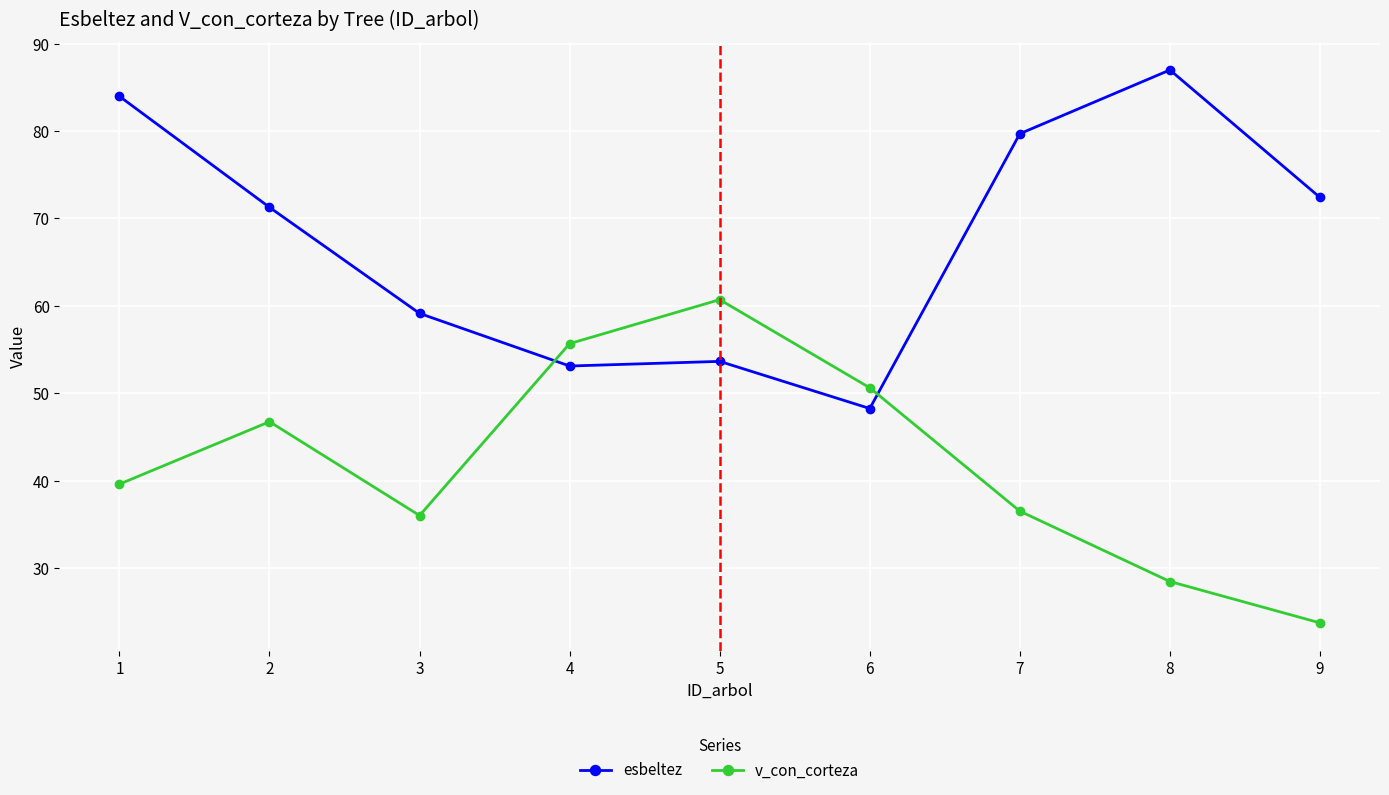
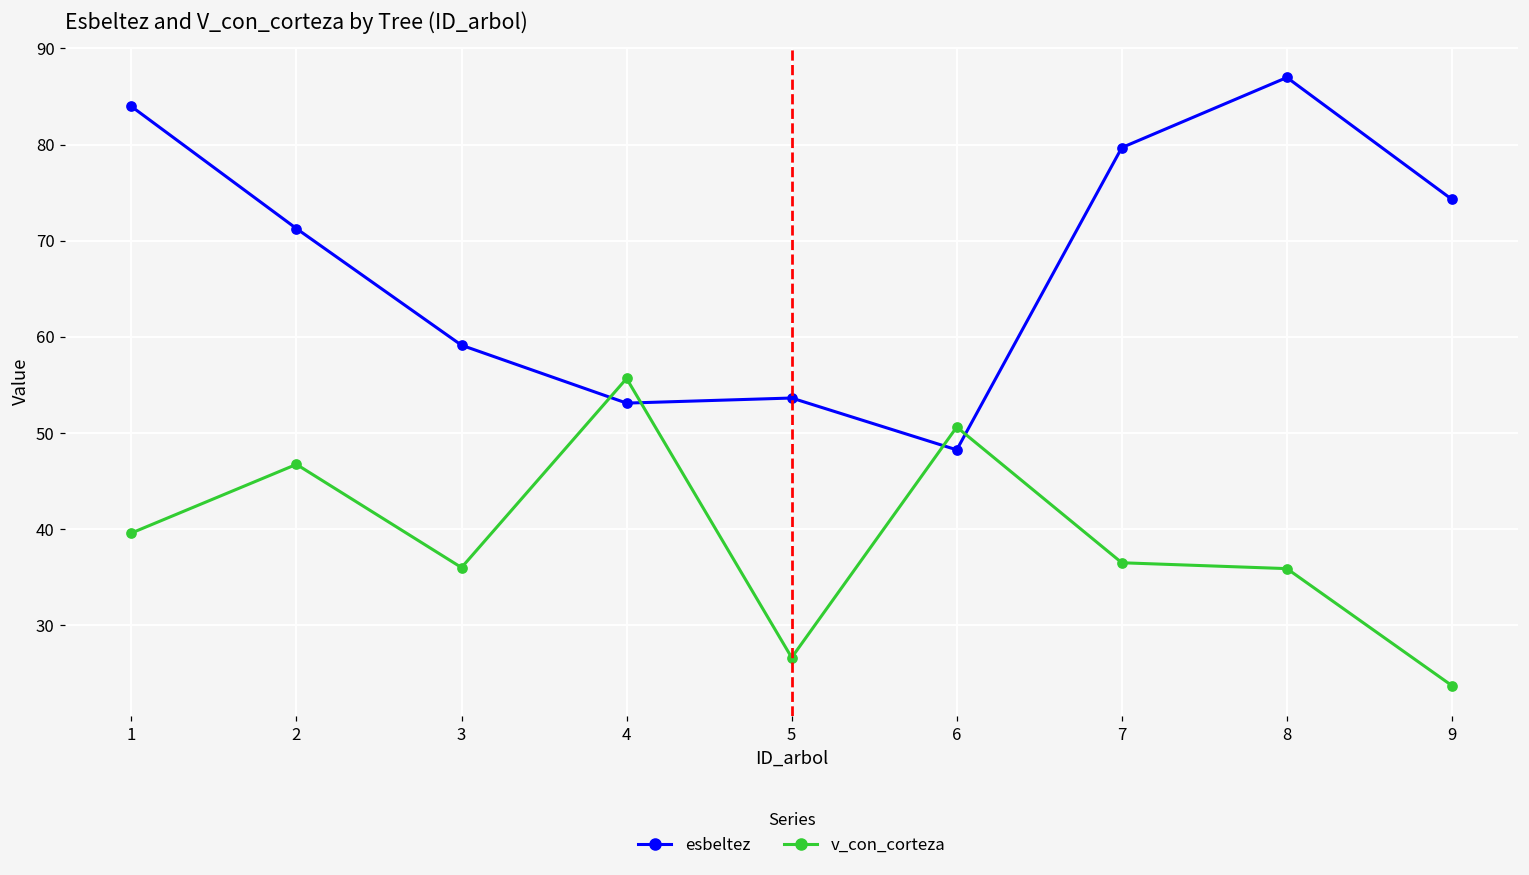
v_con_corteza, 5: 61 -> 27
v_con_corteza, 8: 28 -> 36
esbeltez, 9: 72 -> 74
